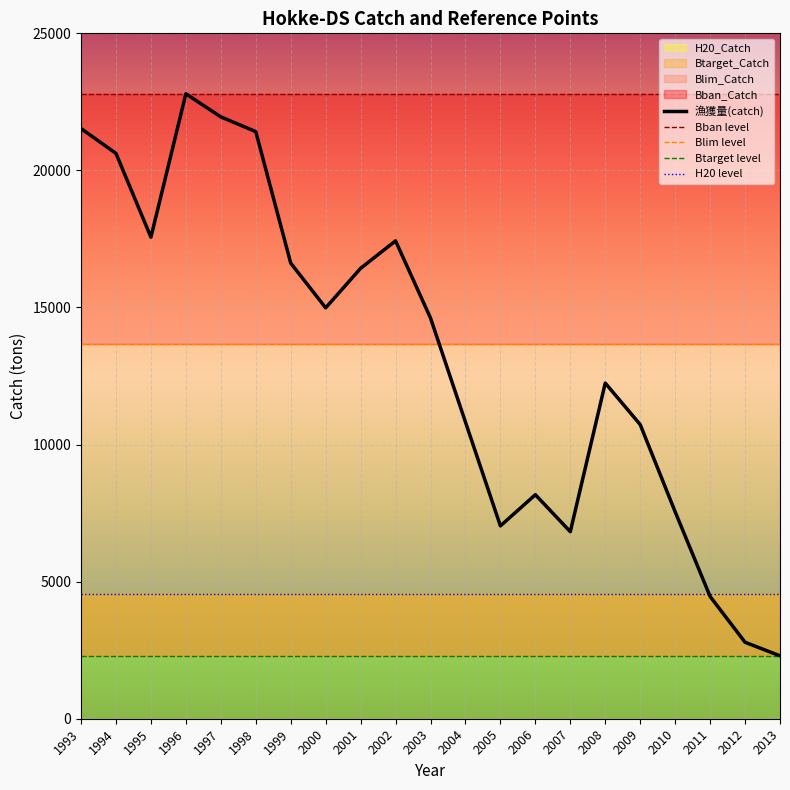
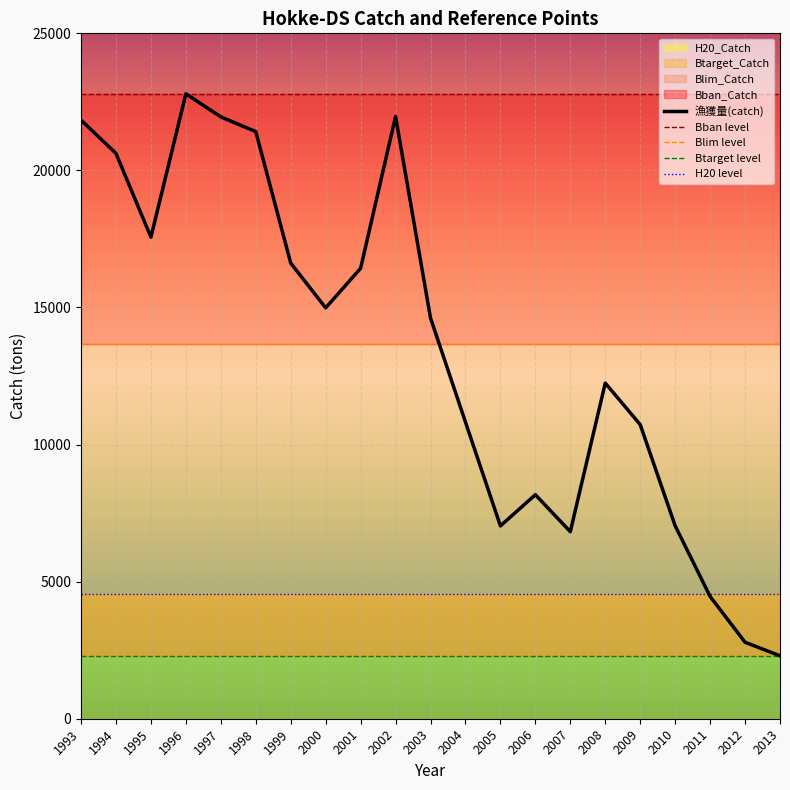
漁獲量(catch), 1993: 21500 -> 21800
漁獲量(catch), 2002: 17400 -> 22000
漁獲量(catch), 2010: 7500 -> 7000
